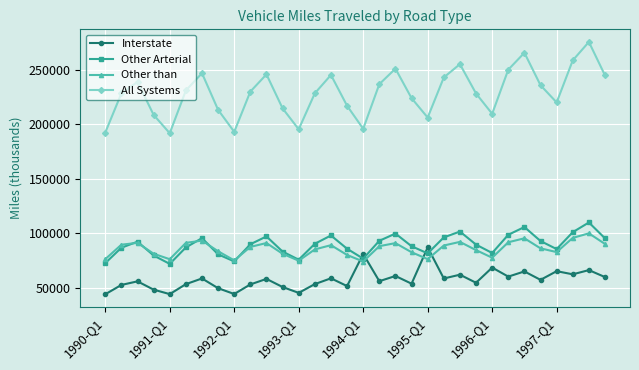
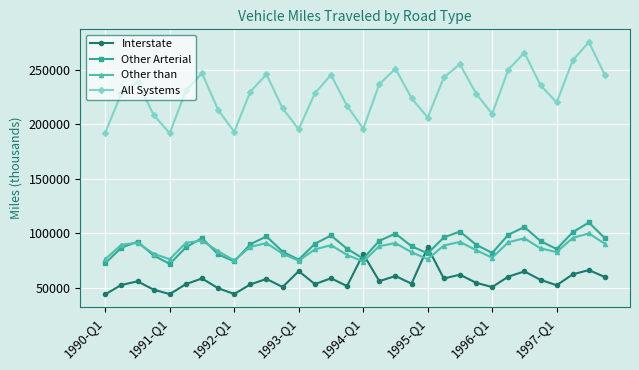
Interstate, 1993-Q1: 45000 -> 65000
Interstate, 1996-Q1: 68000 -> 50000
Interstate, 1997-Q1: 65000 -> 52000
